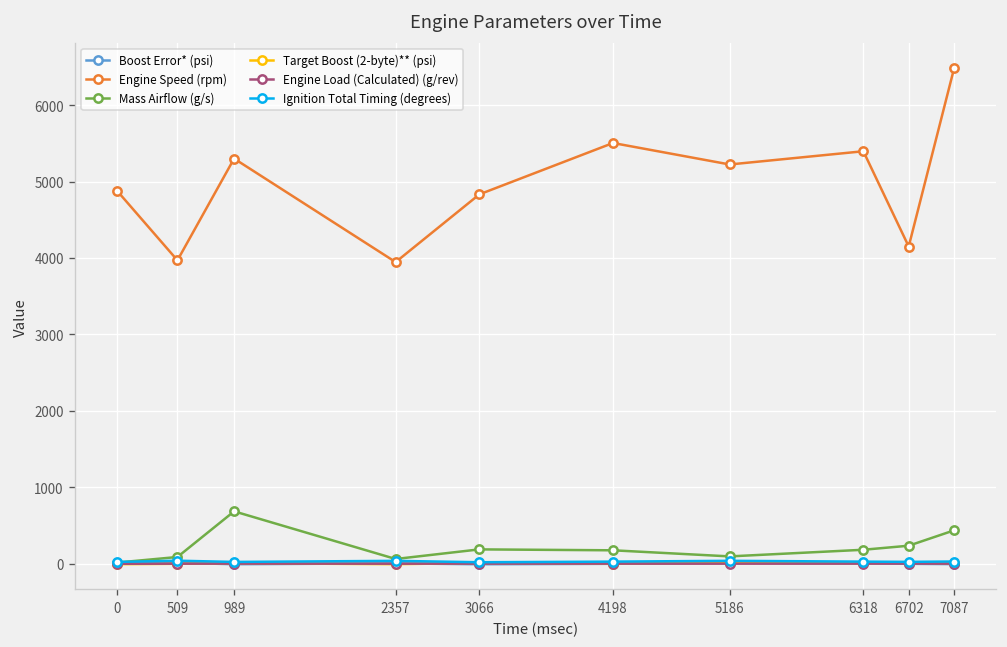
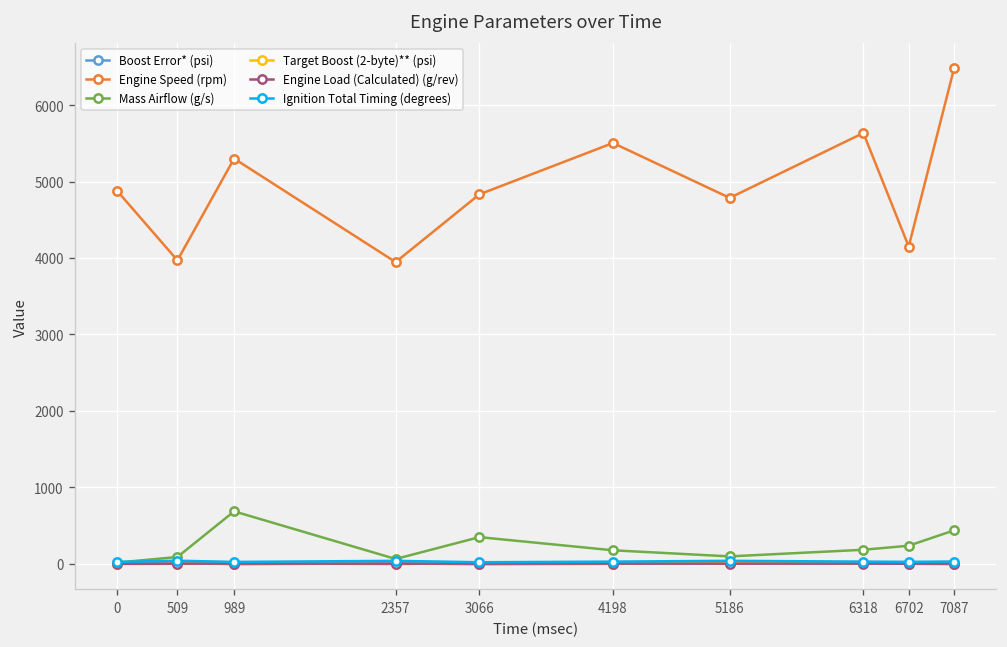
Mass Airflow (g/s), 3066: 200 -> 300
Engine Speed (rpm), 5186: 5200 -> 4800
Engine Speed (rpm), 6318: 5400 -> 5600
